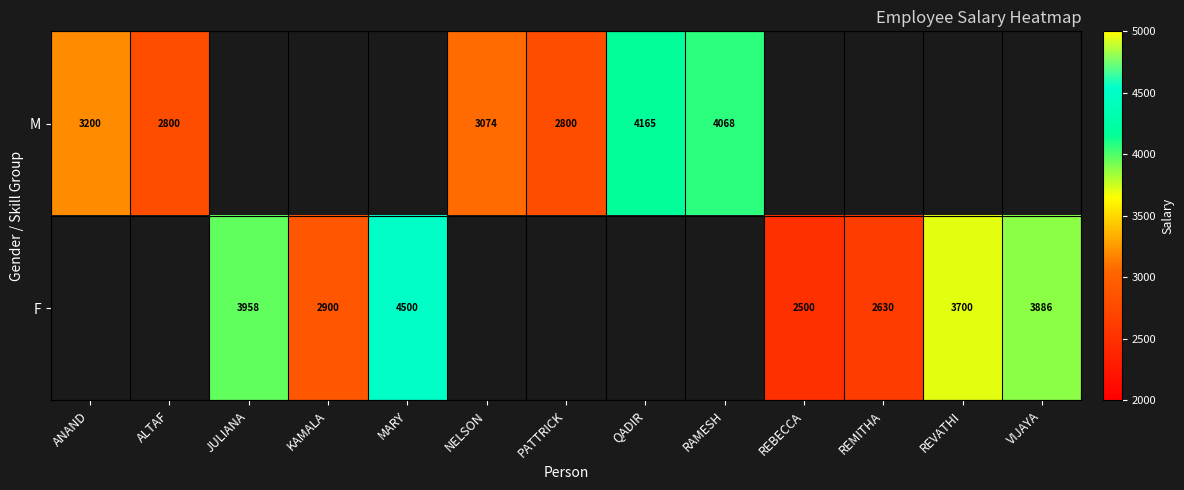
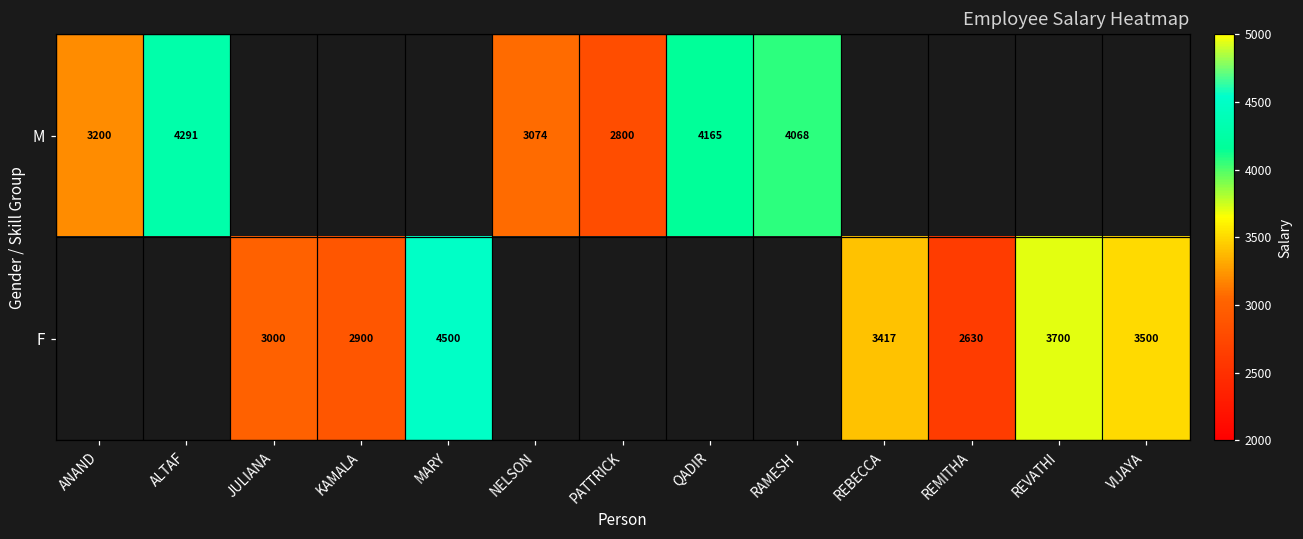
M, ALTAF: 2800 -> 4291
F, JULIANA: 3958 -> 3000
F, REBECCA: 2500 -> 3417
F, VIJAYA: 3886 -> 3500
